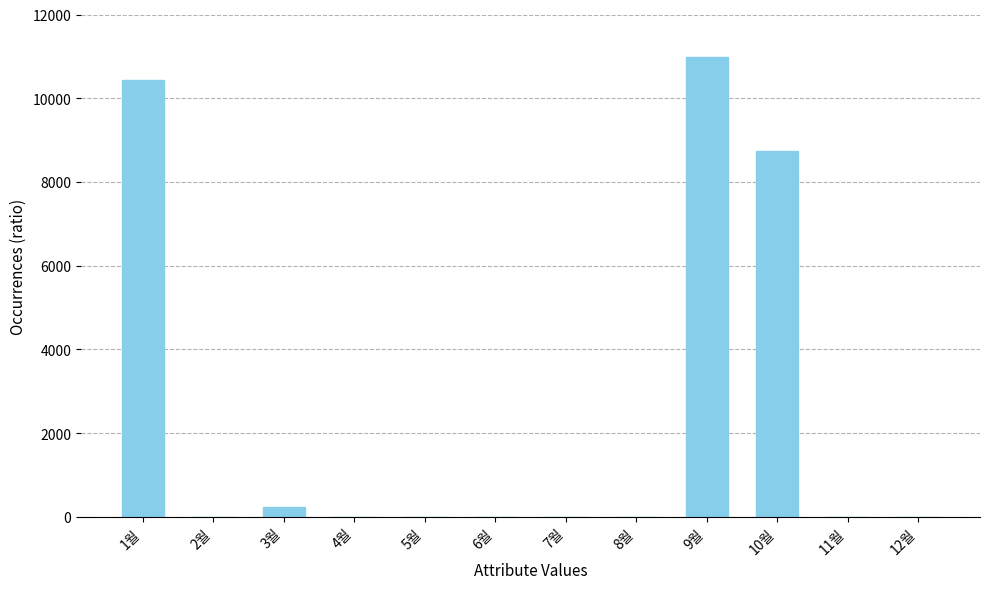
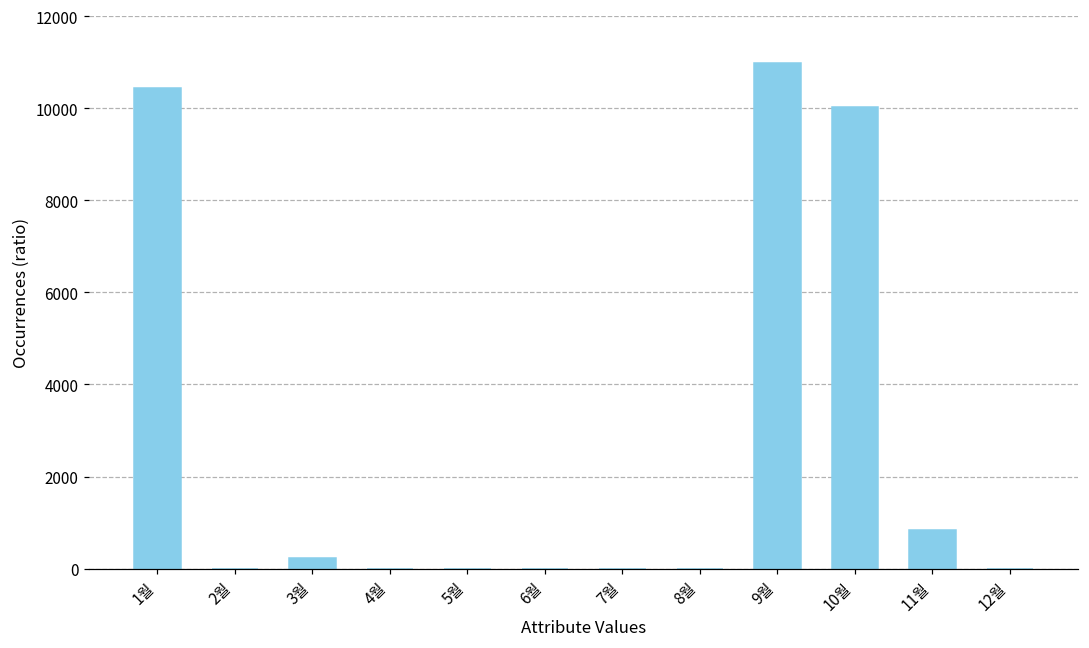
10월: 8800 -> 10000
11월: 0 -> 800
